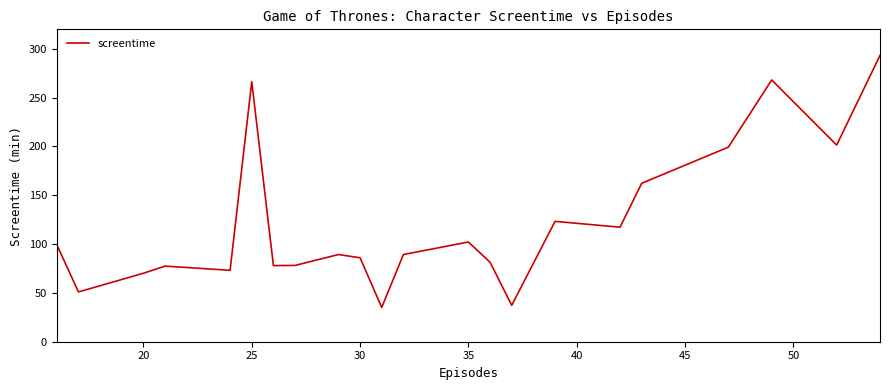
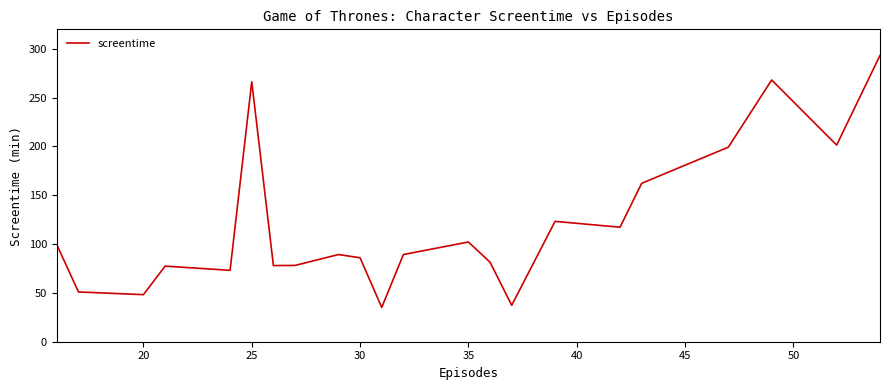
20: 70 -> 50
